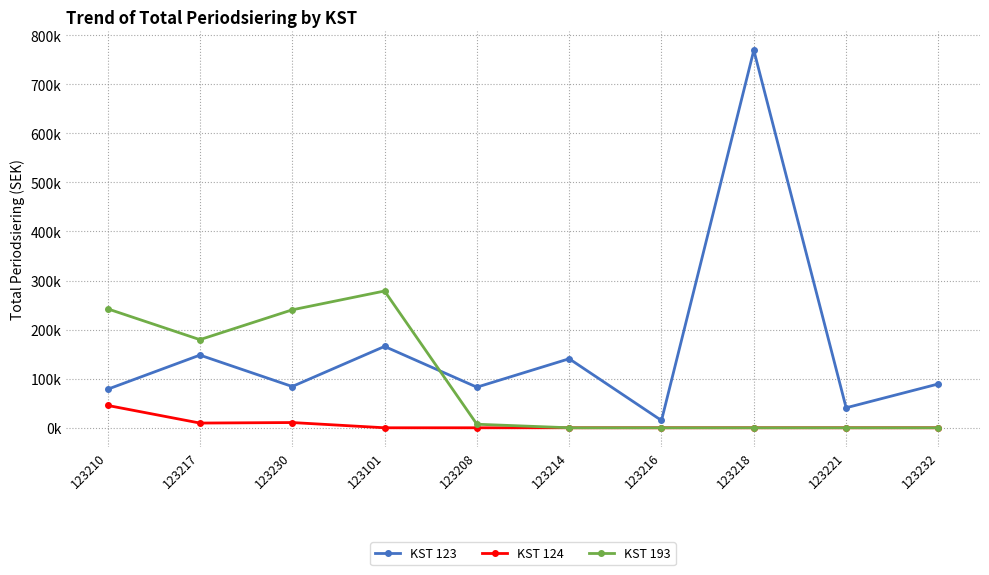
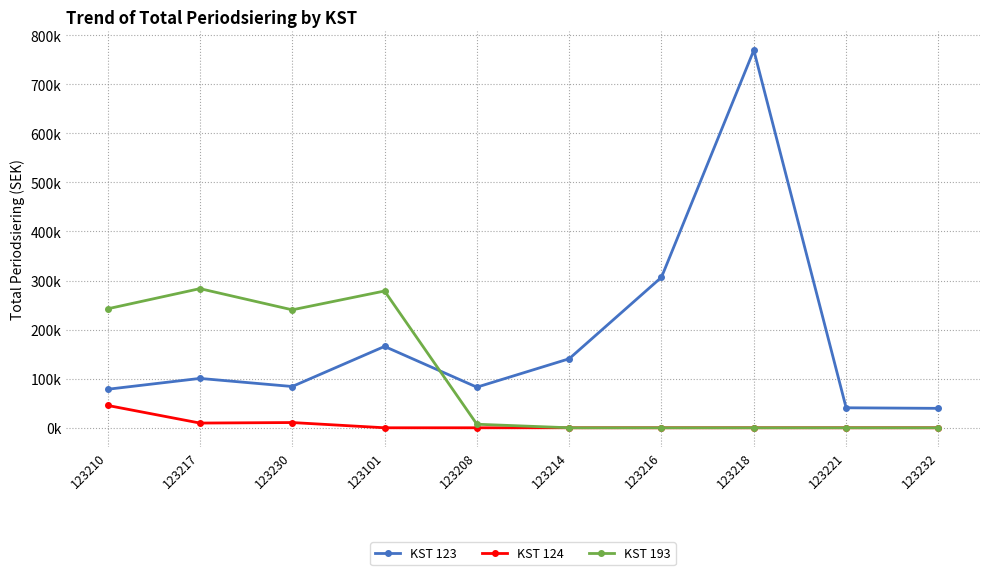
KST 123, 123217: 150000 -> 100000
KST 193, 123217: 180000 -> 280000
KST 123, 123216: 10000 -> 310000
KST 123, 123232: 90000 -> 40000
